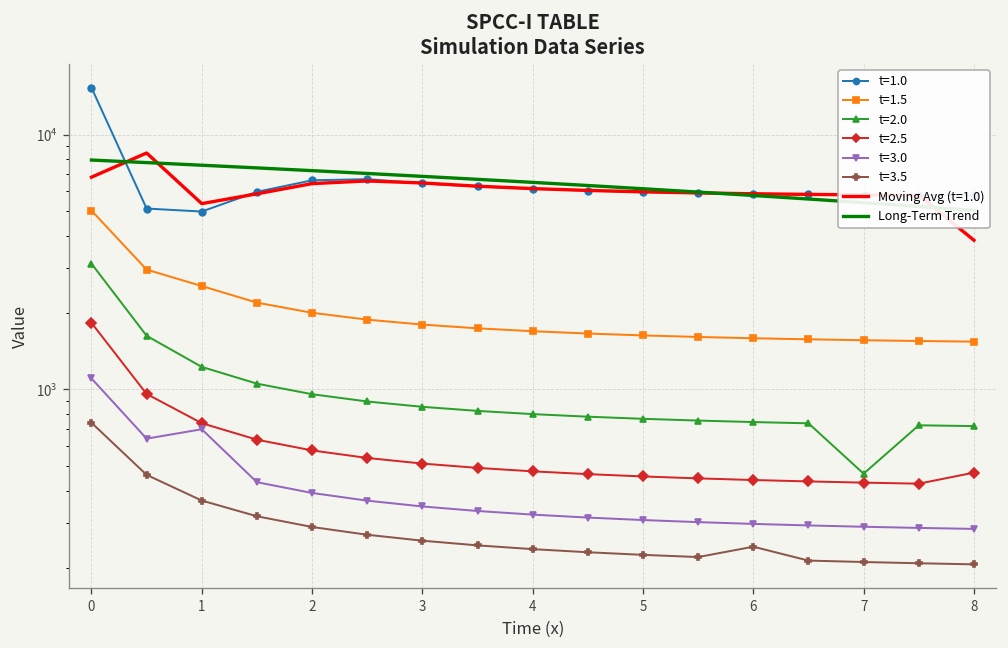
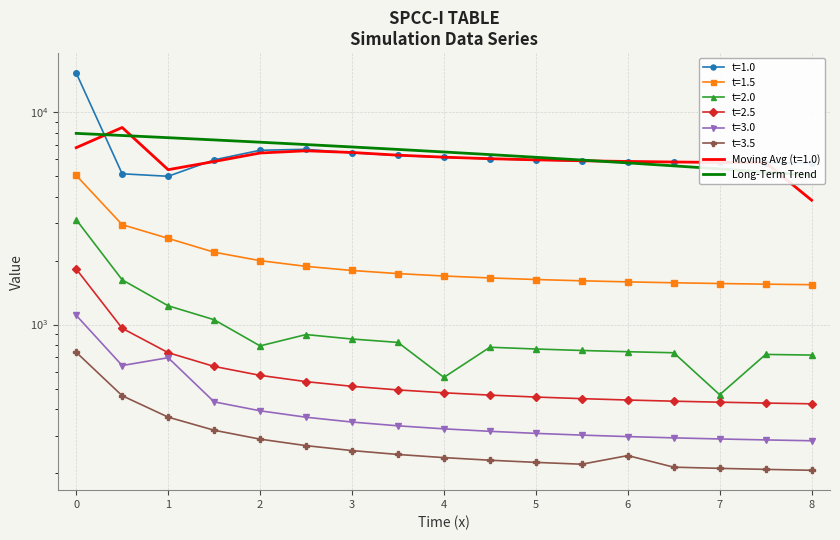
t=2.0, 2: 1000 -> 790
t=2.0, 4: 800 -> 560
t=2.5, 8: 470 -> 420
